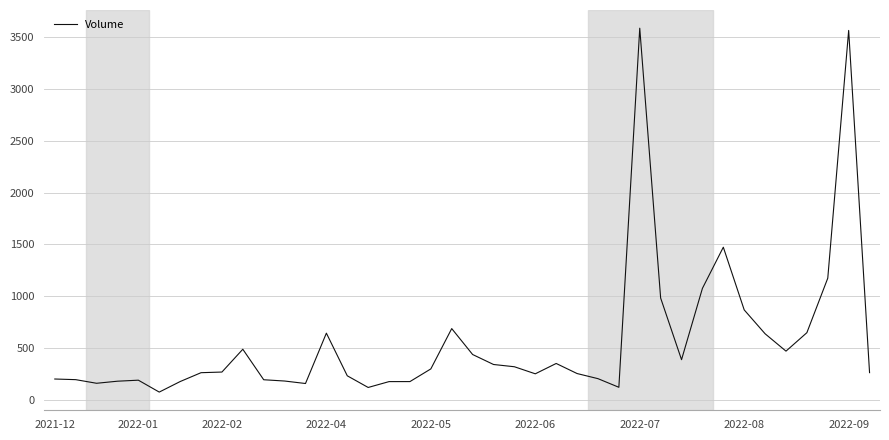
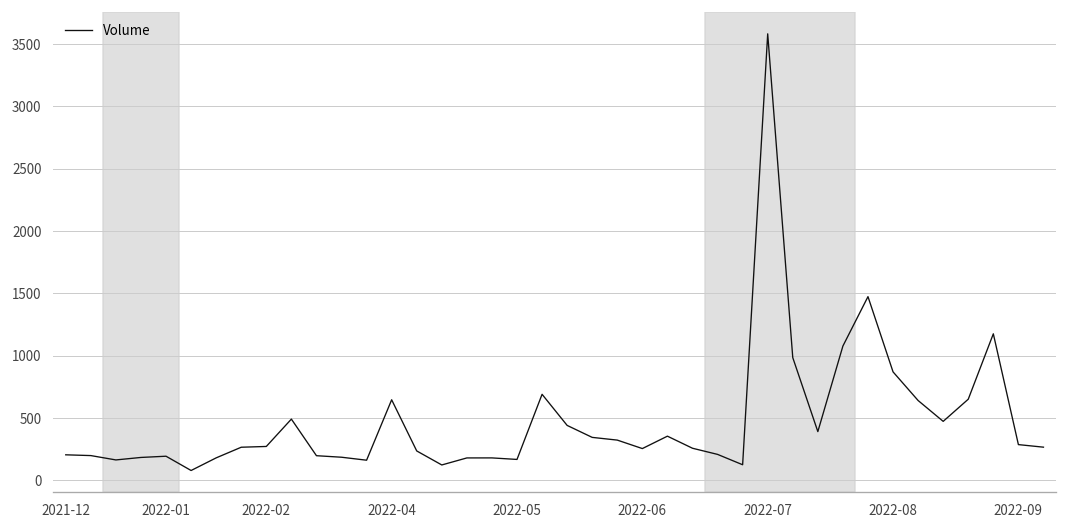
2022-05: 300 -> 170
2022-09: 3560 -> 290
